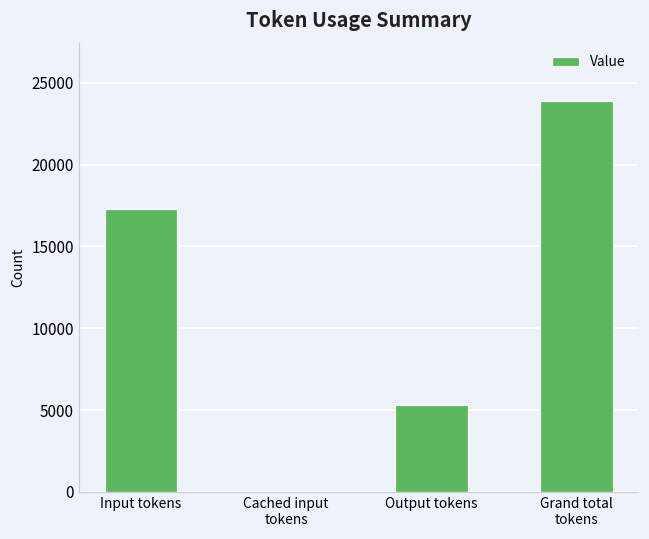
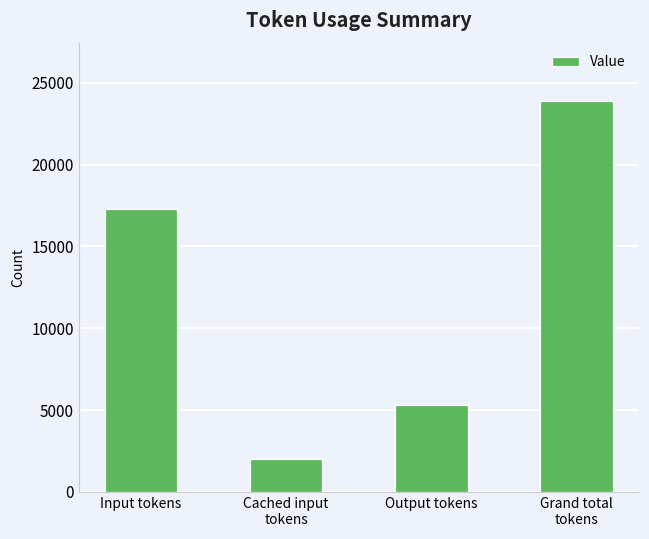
Cached input tokens: 0 -> 2000
